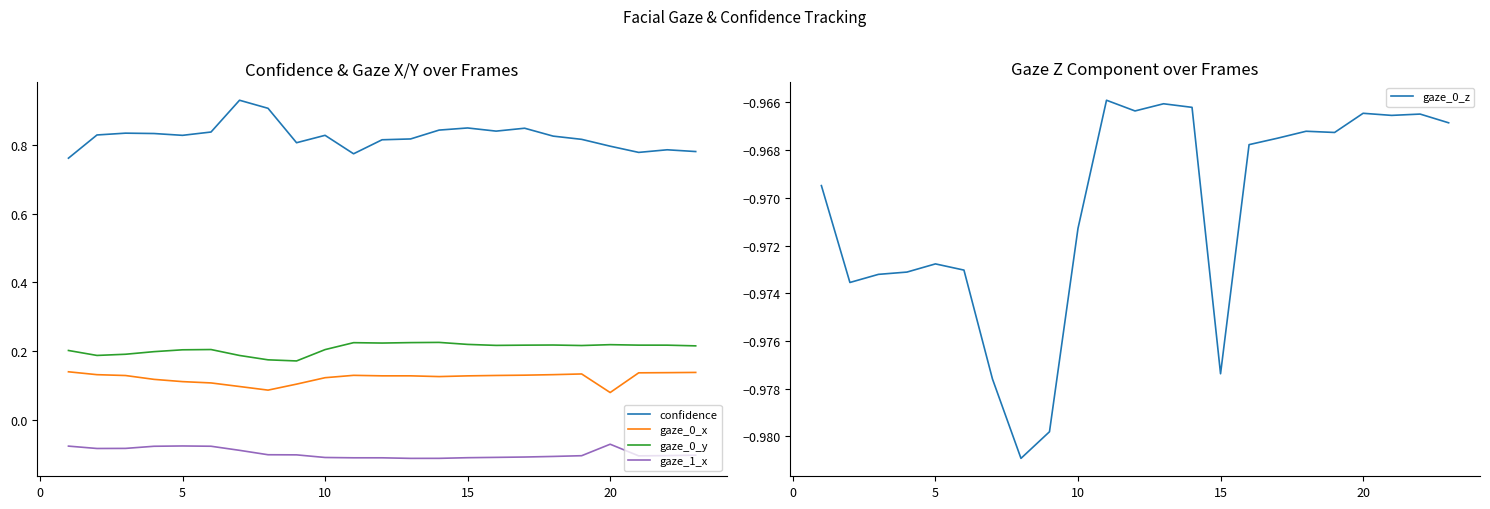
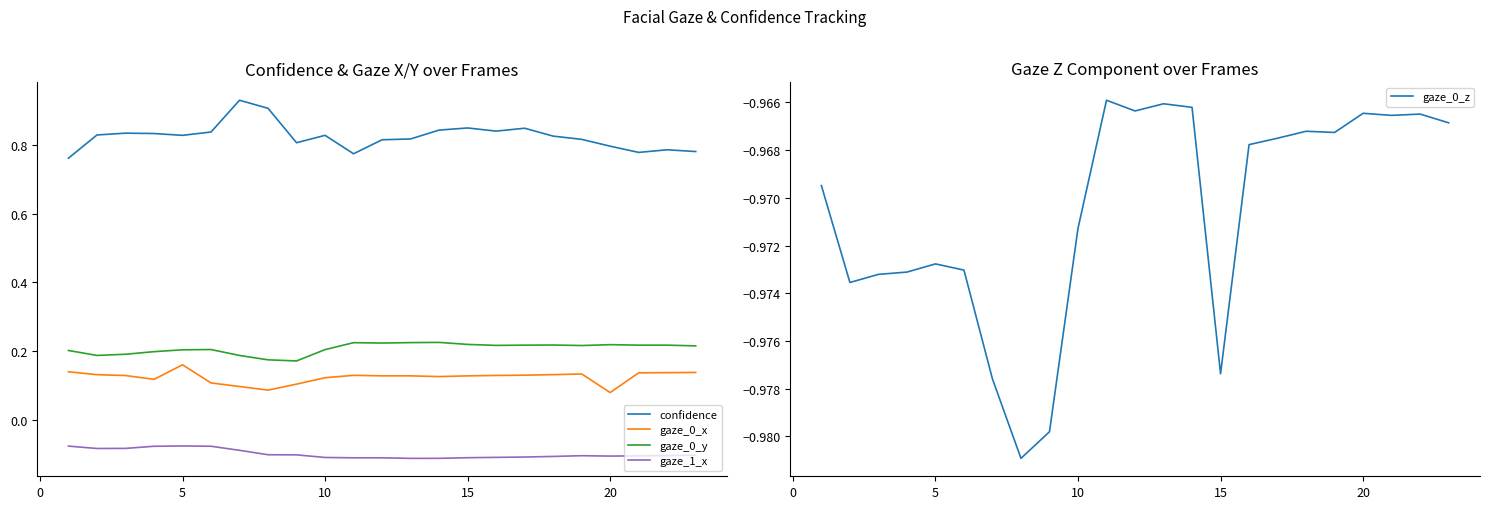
Confidence & Gaze X/Y over Frames, gaze_0_x, 5: 0.11 -> 0.16
Confidence & Gaze X/Y over Frames, gaze_1_x, 20: -0.07 -> -0.11
